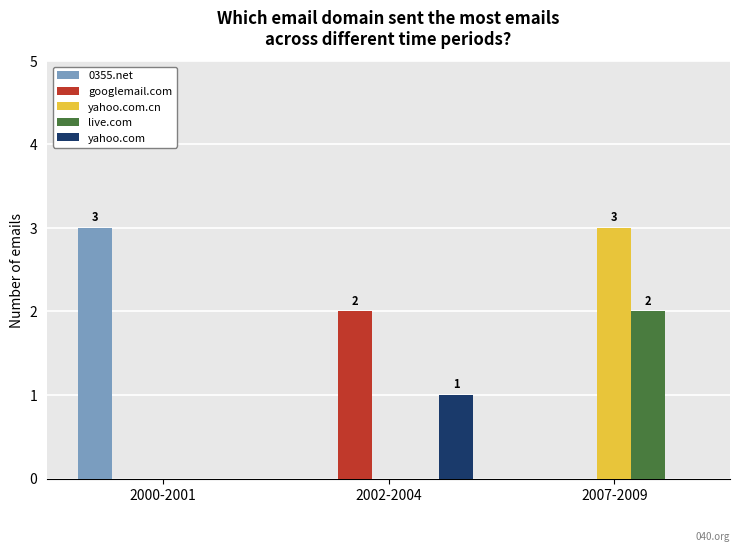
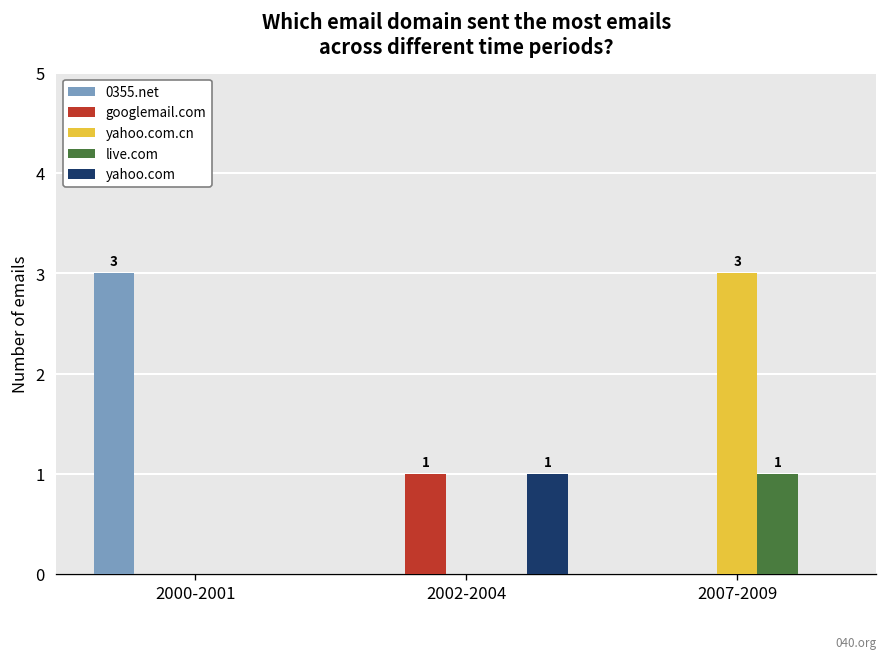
googlemail.com, 2002-2004: 2 -> 1
live.com, 2007-2009: 2 -> 1
